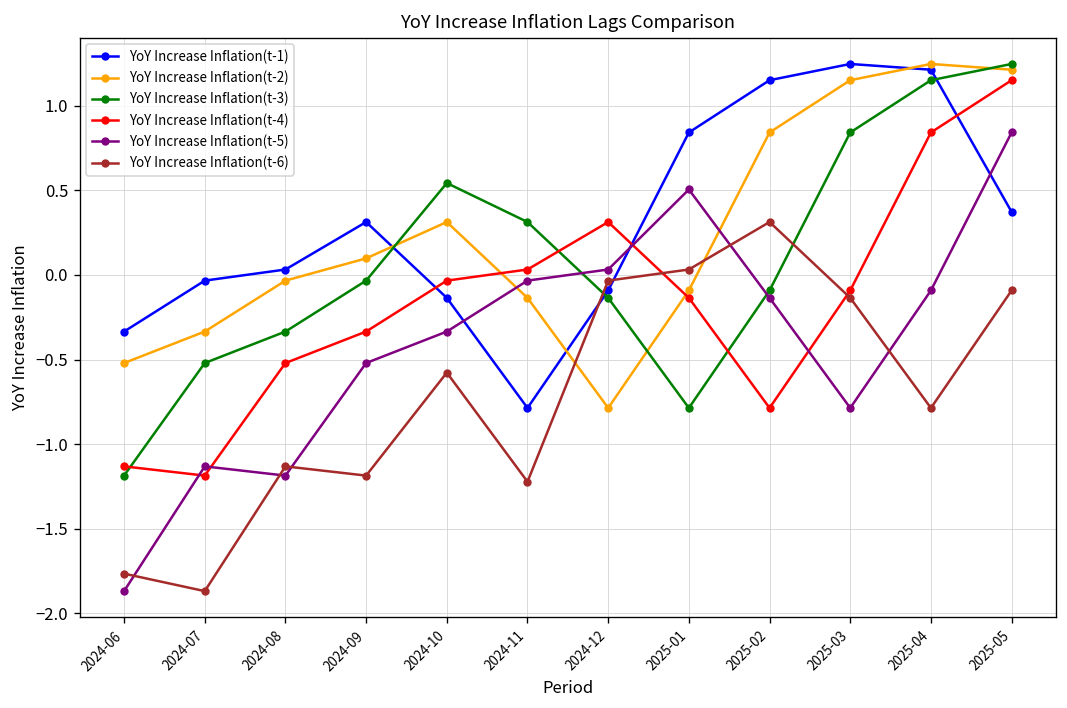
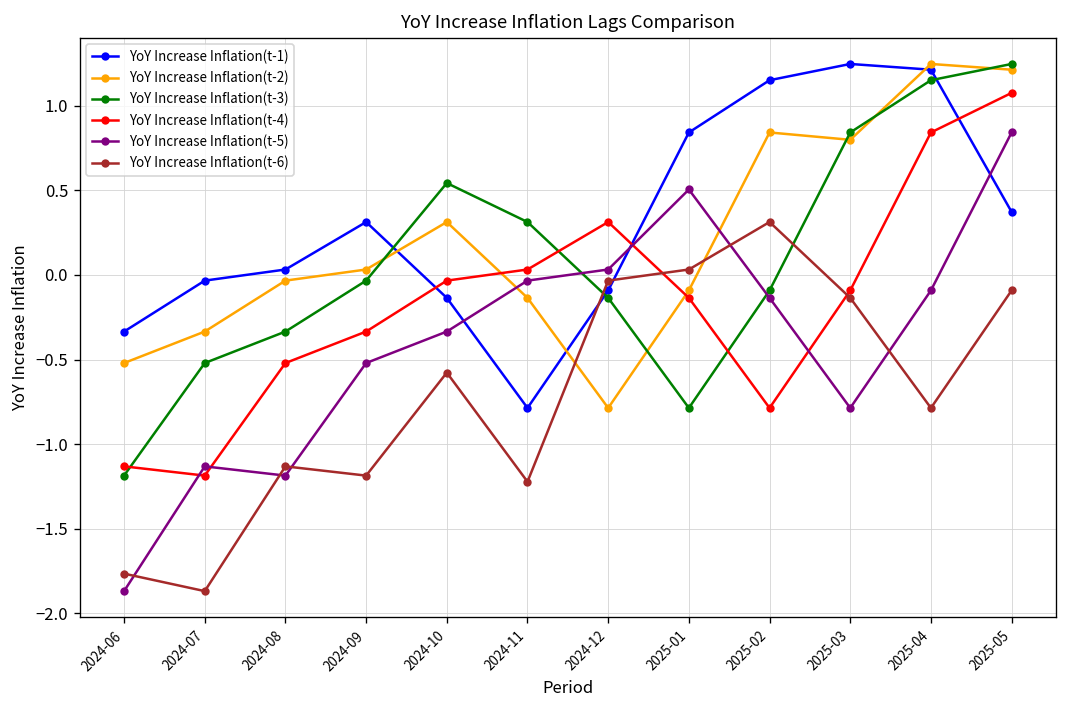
YoY Increase Inflation(t-2), 2024-09: 0.10 -> 0.03
YoY Increase Inflation(t-2), 2025-03: 1.15 -> 0.80
YoY Increase Inflation(t-4), 2025-05: 1.15 -> 1.08
